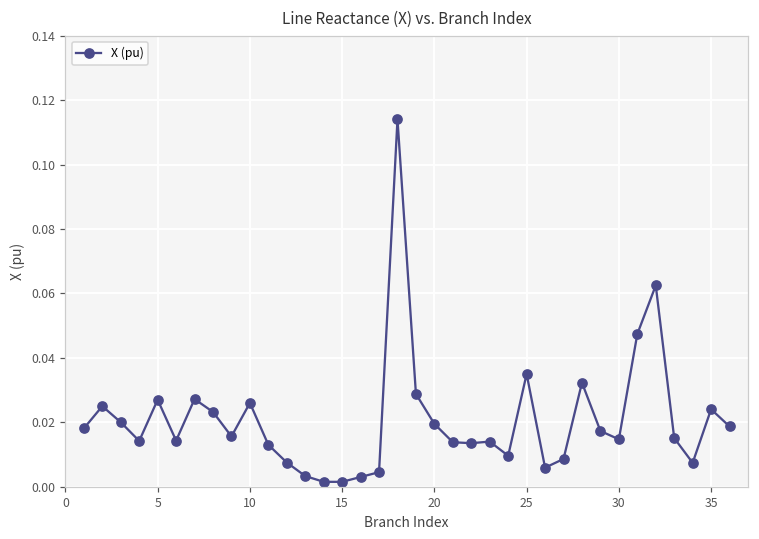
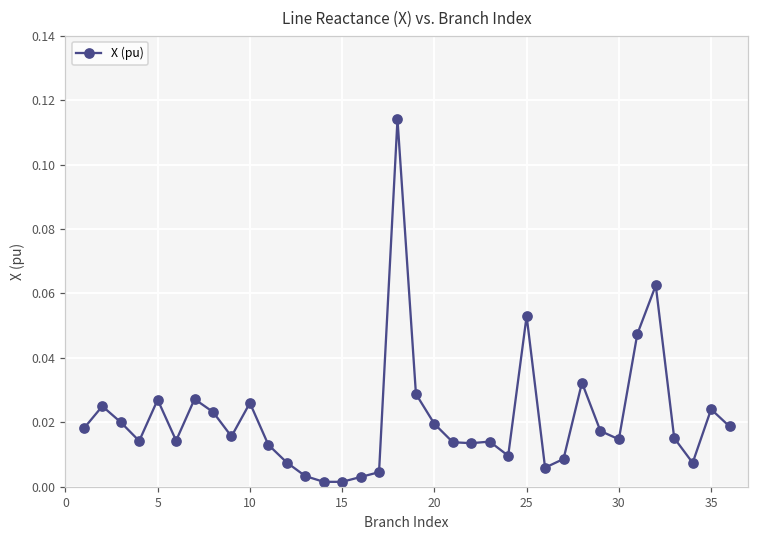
X (pu), 25: 0.035 -> 0.053
